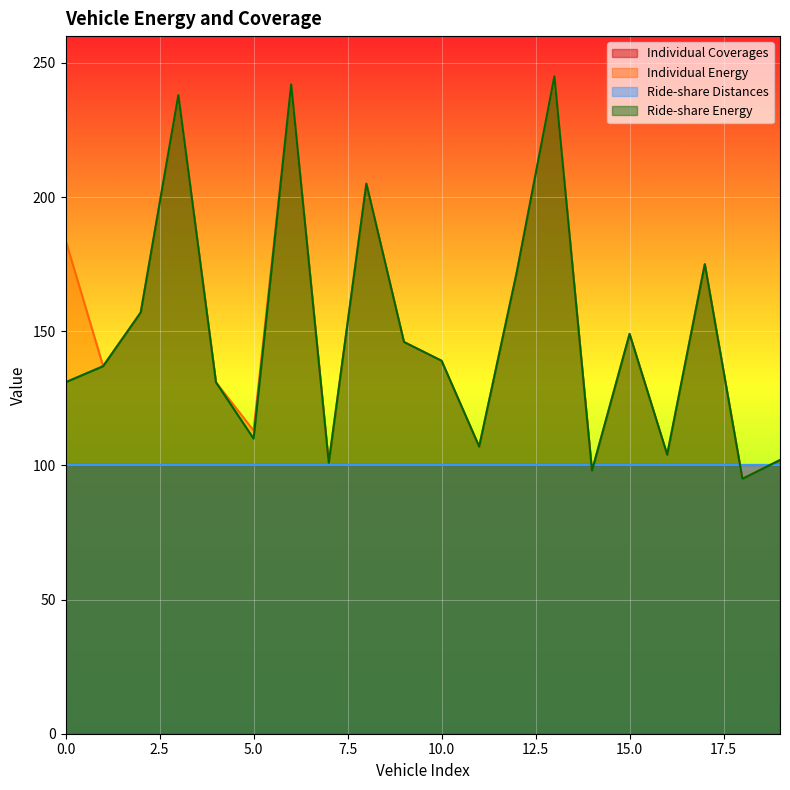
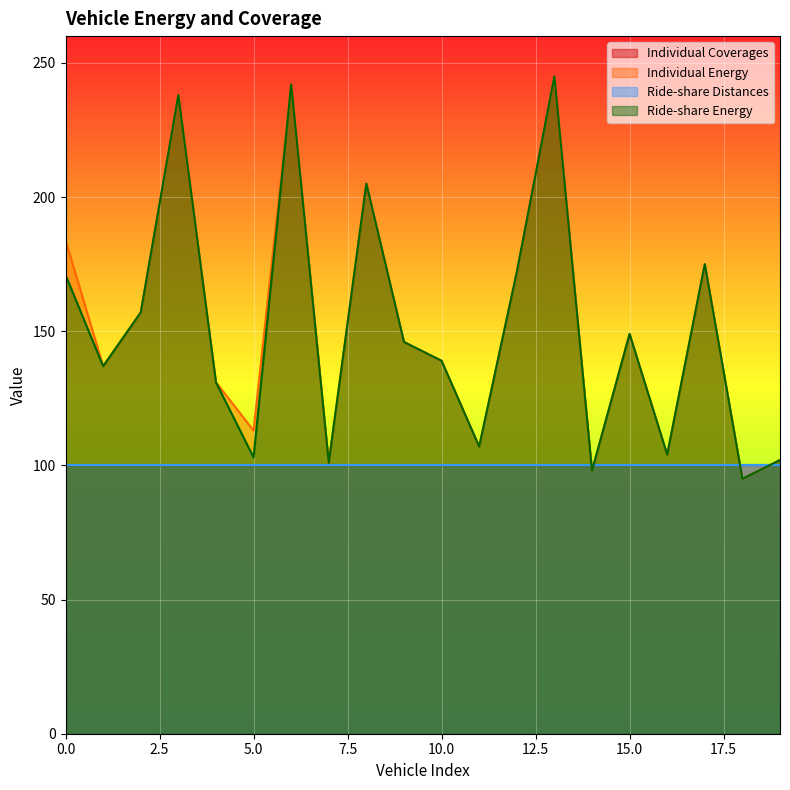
Ride-share Energy, 0.0: 131 -> 171
Ride-share Energy, 5.0: 110 -> 103
